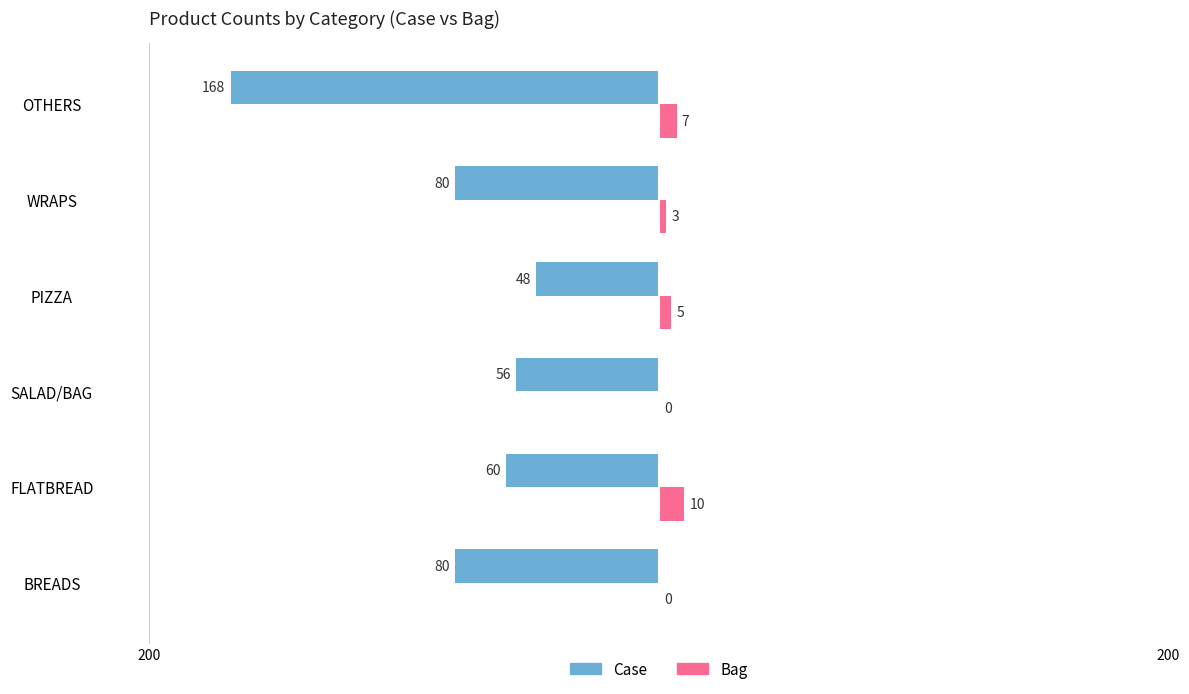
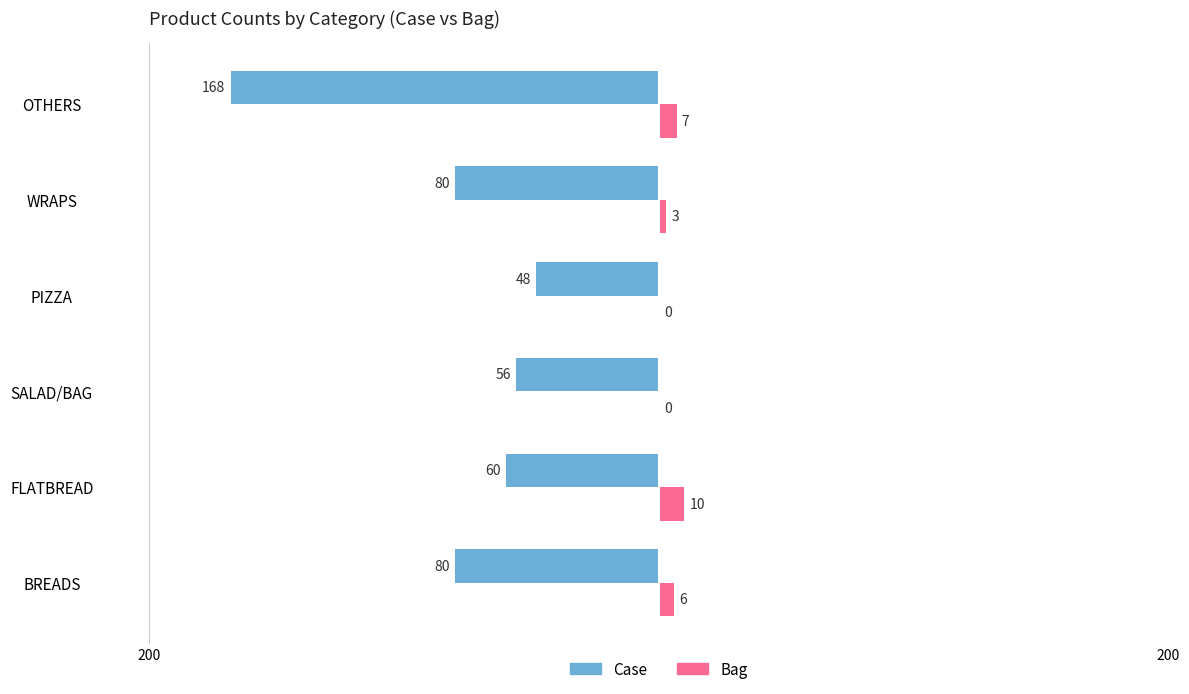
Bag, PIZZA: 5 -> 0
Bag, BREADS: 0 -> 6
